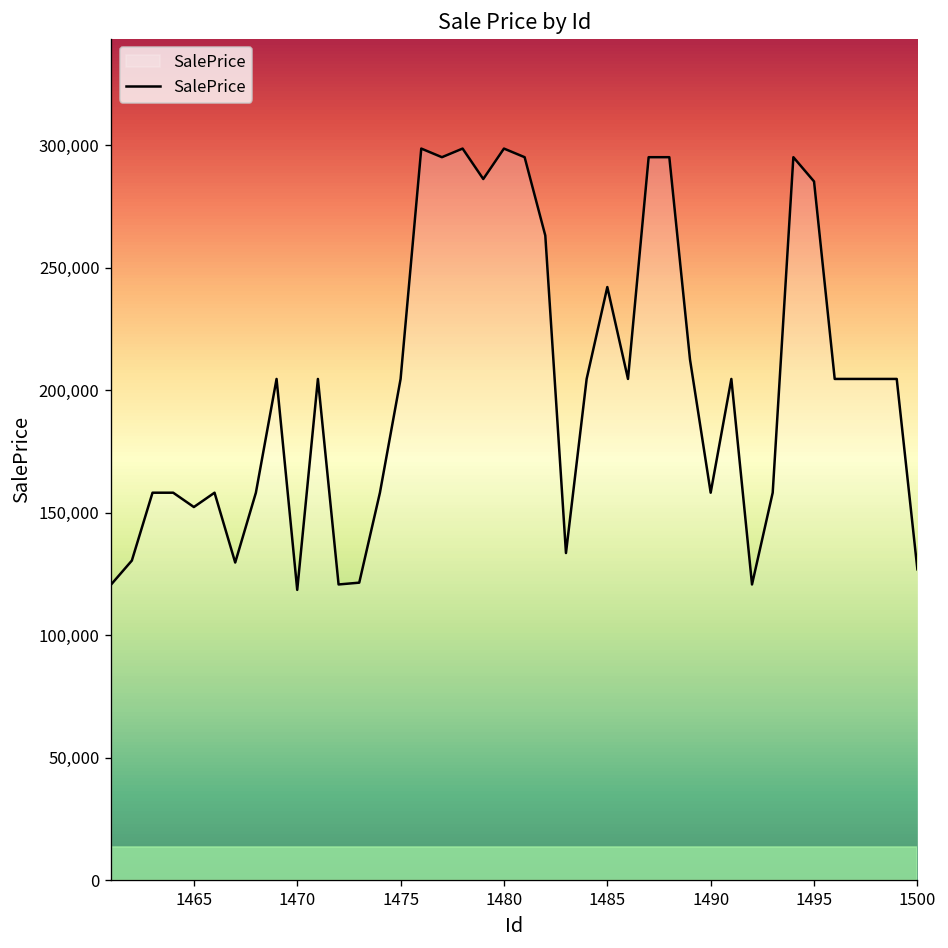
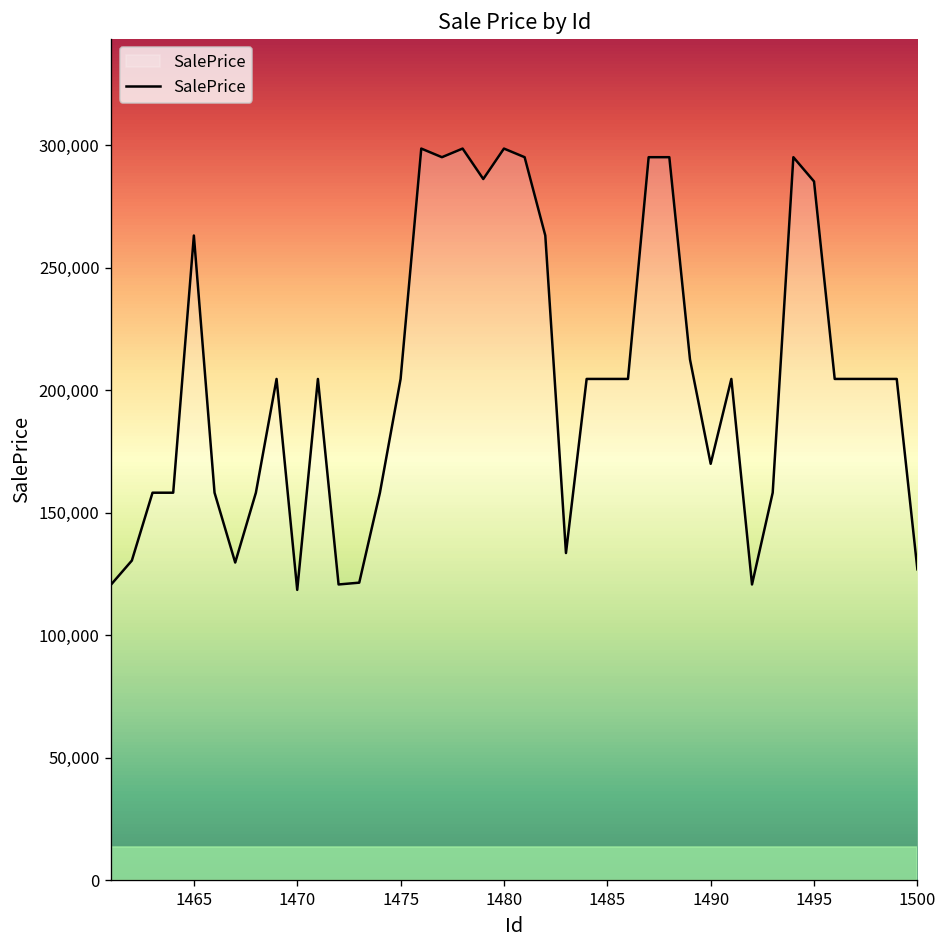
1465: 152,000 -> 263,000
1485: 242,000 -> 205,000
1490: 158,000 -> 170,000
